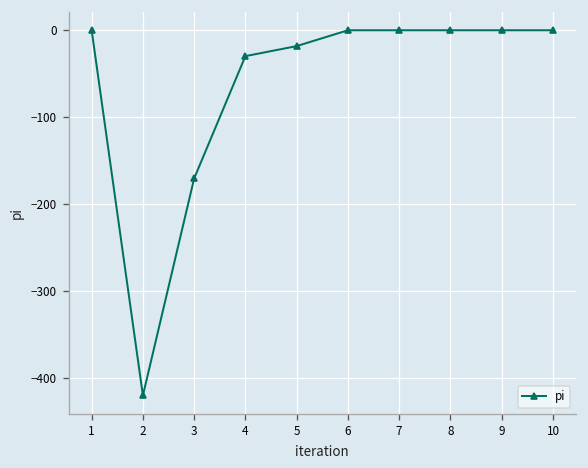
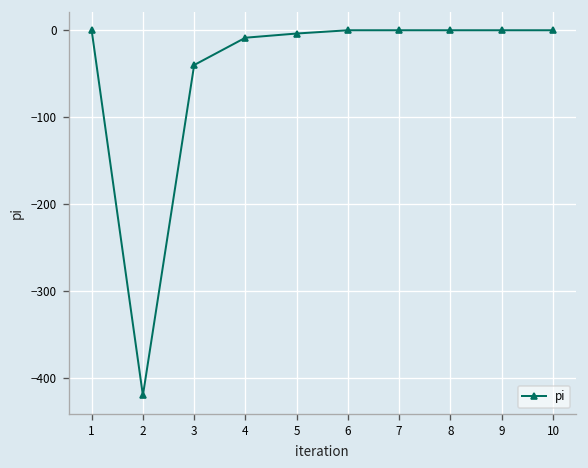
3: -170 -> -40
4: -30 -> -10
5: -20 -> 0
